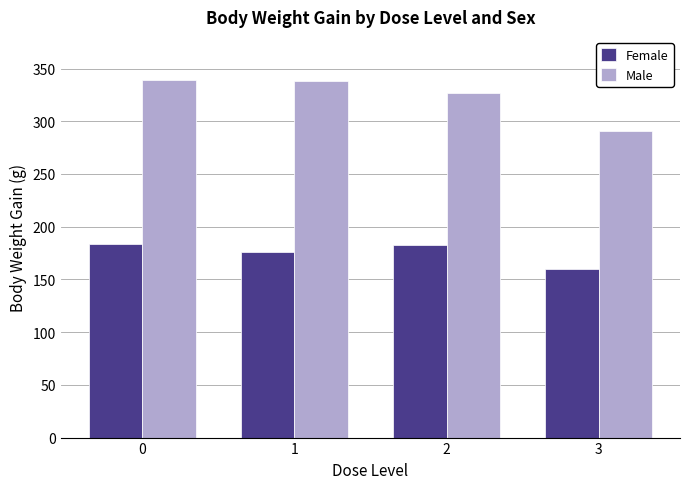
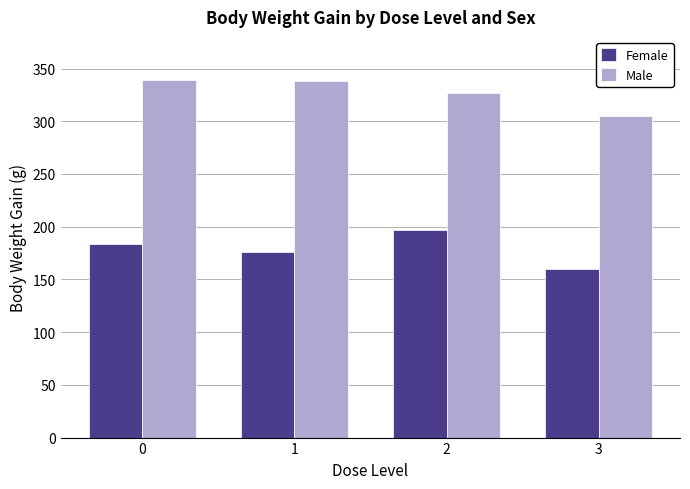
Female, 2: 183 -> 197
Male, 3: 291 -> 305
